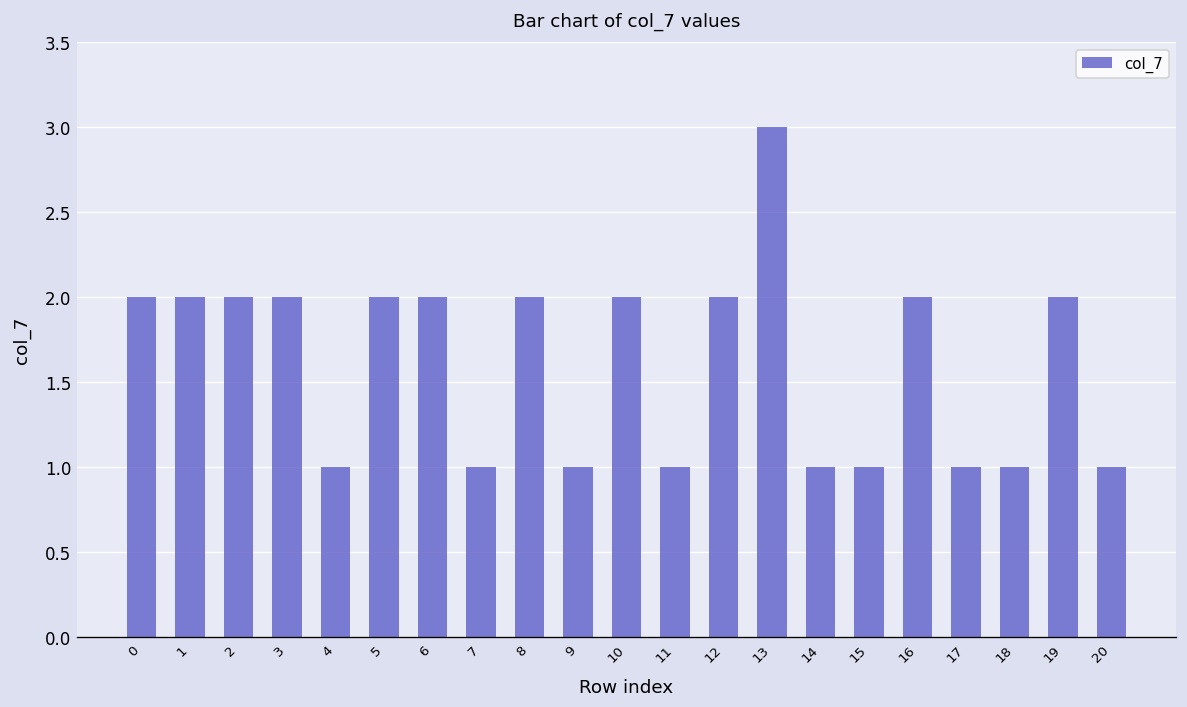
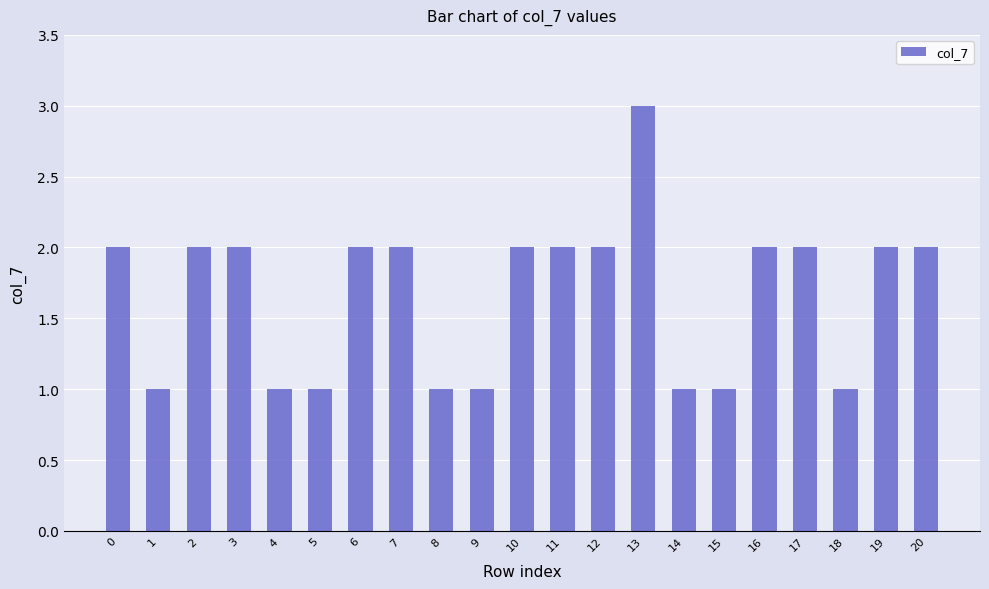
1: 2 -> 1
5: 2 -> 1
7: 1 -> 2
8: 2 -> 1
11: 1 -> 2
17: 1 -> 2
20: 1 -> 2
